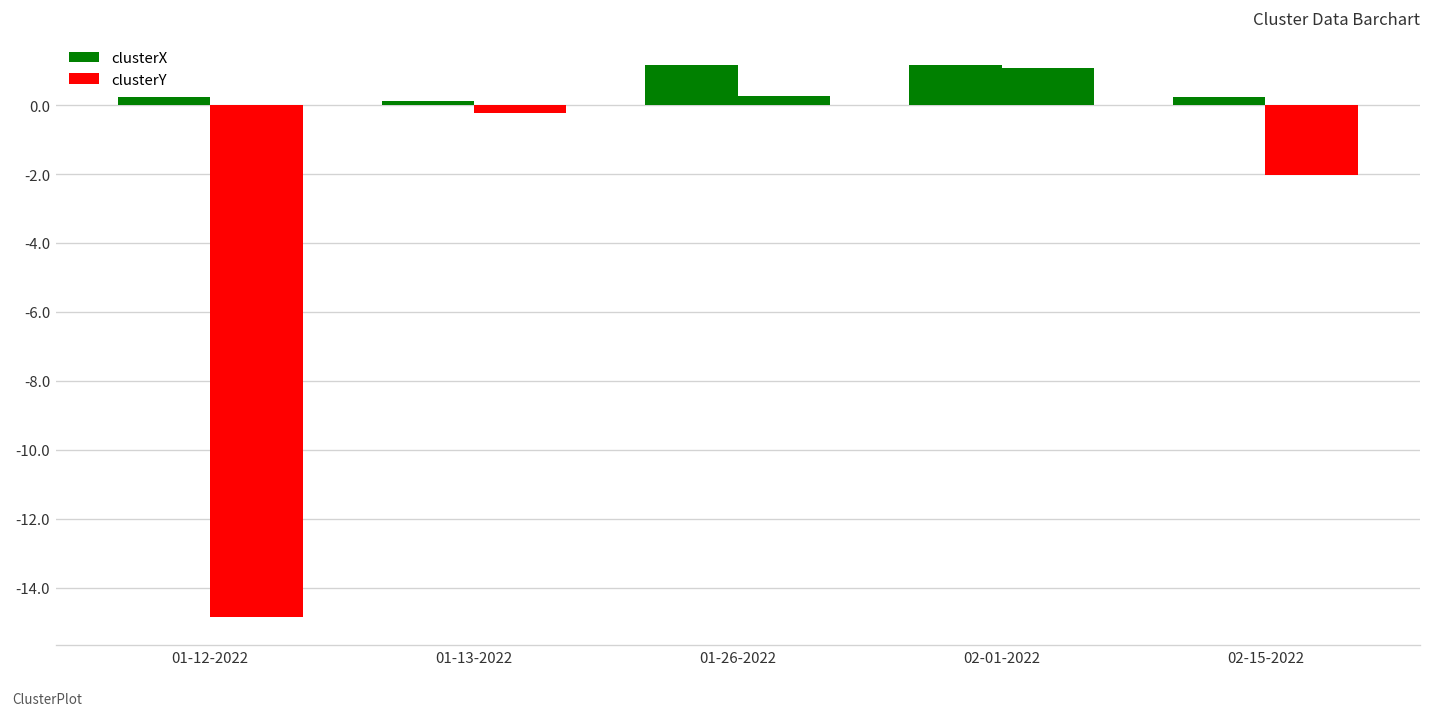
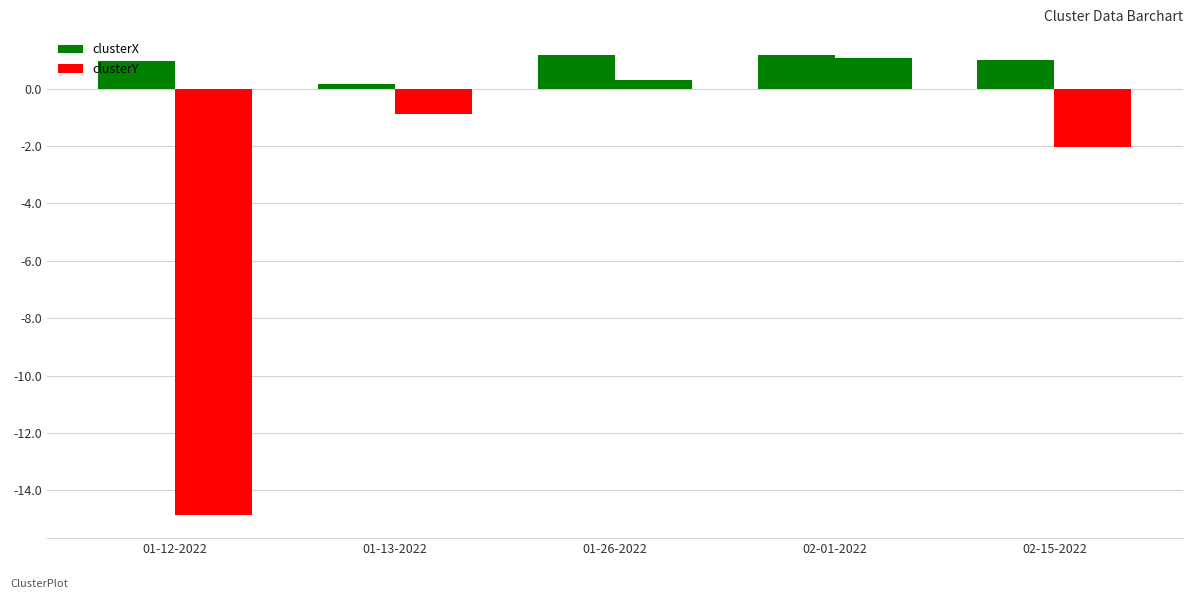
clusterX, 01-12-2022: 0.2 -> 0.9
clusterY, 01-13-2022: -0.2 -> -0.9
clusterX, 02-15-2022: 0.2 -> 1.0
